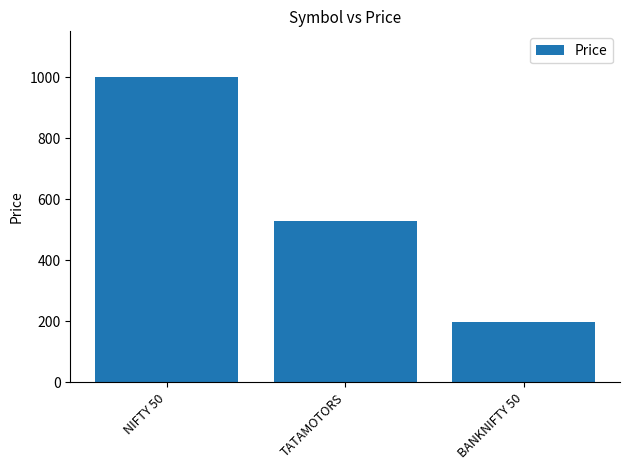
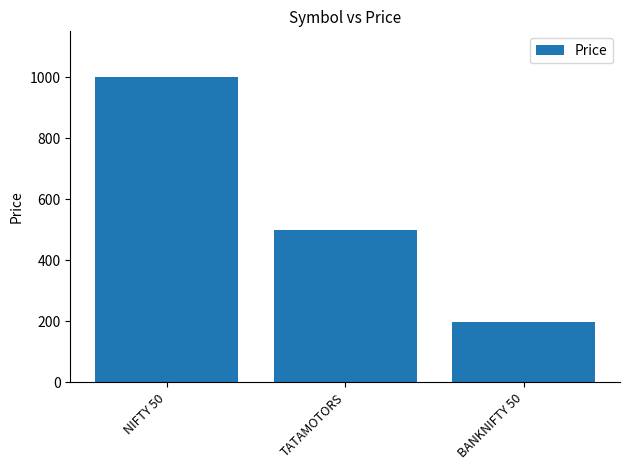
TATAMOTORS: 530 -> 500
